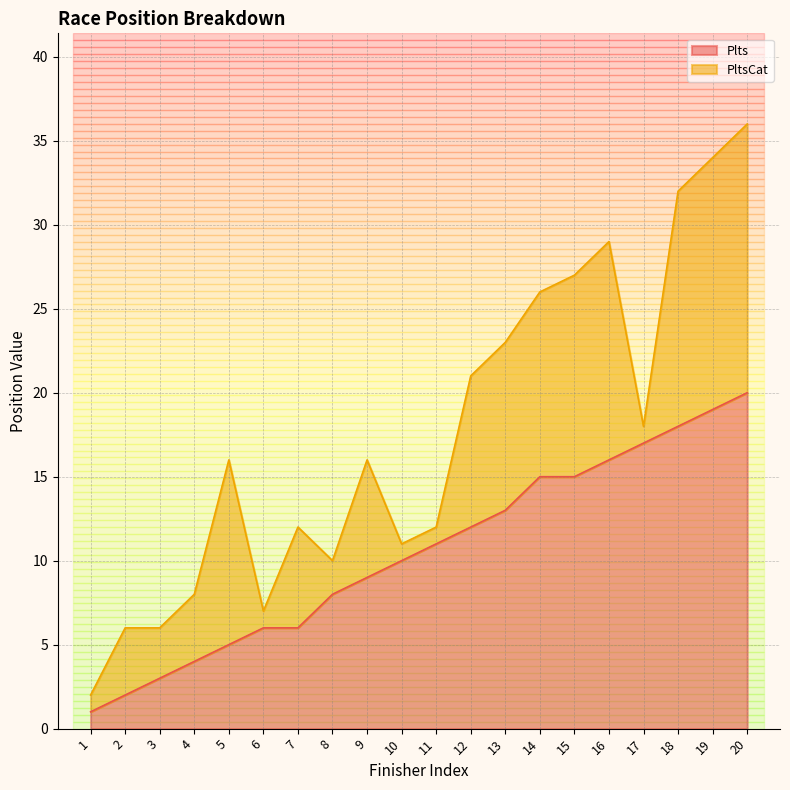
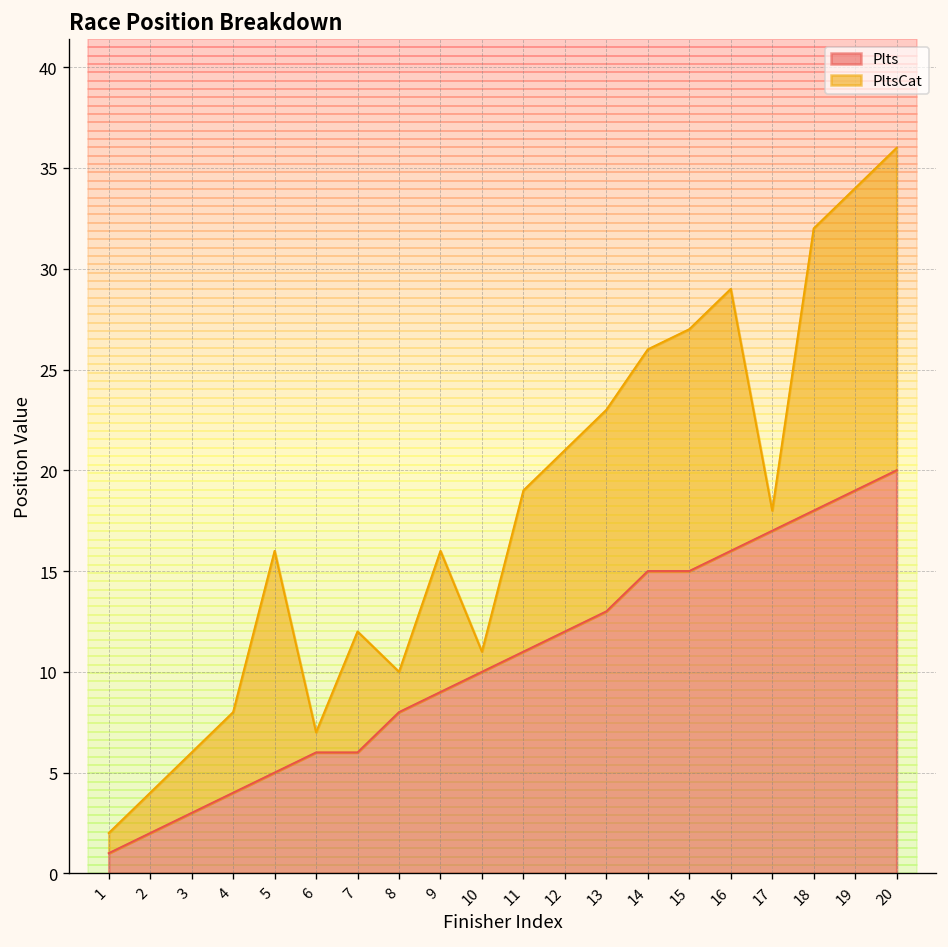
PltsCat, 2: 4 -> 2
PltsCat, 11: 1 -> 8
